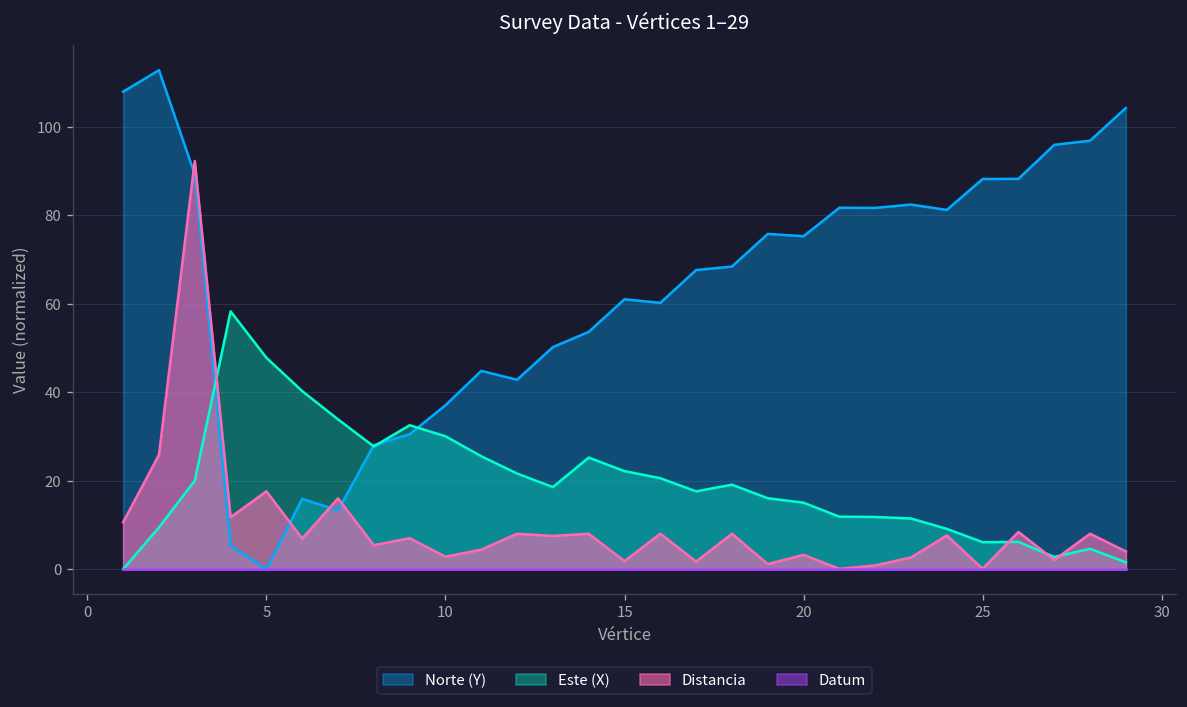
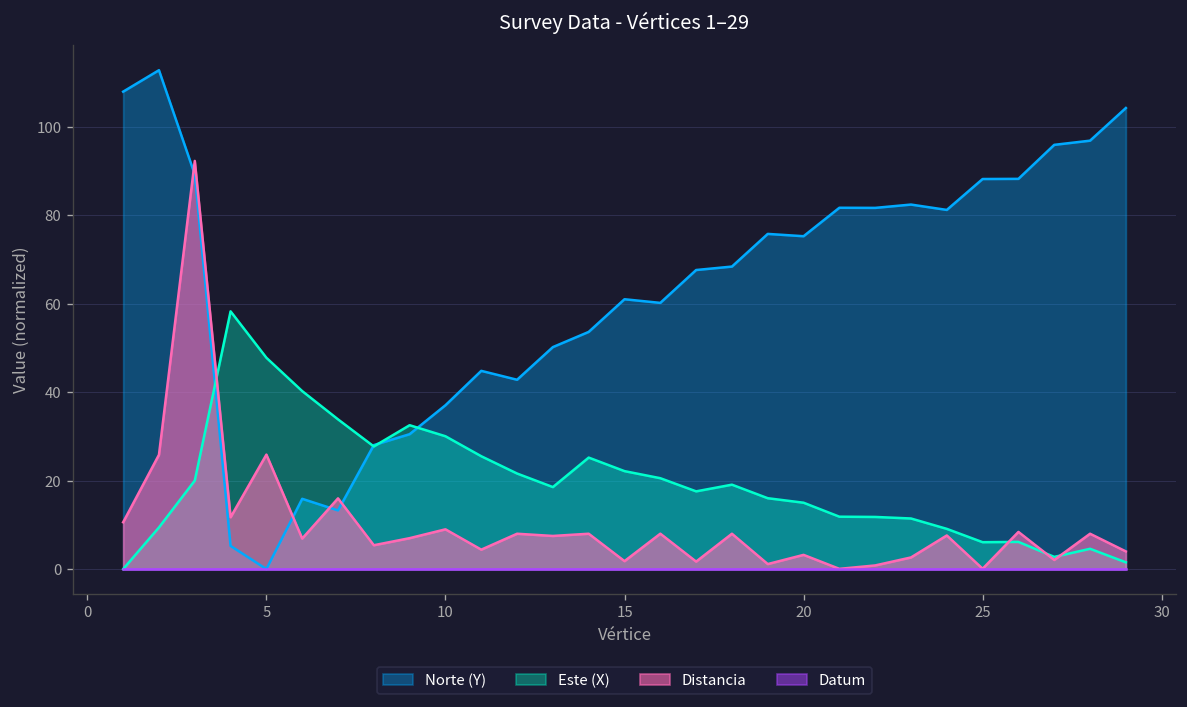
Distancia, 5: 18 -> 26
Distancia, 10: 3 -> 9
